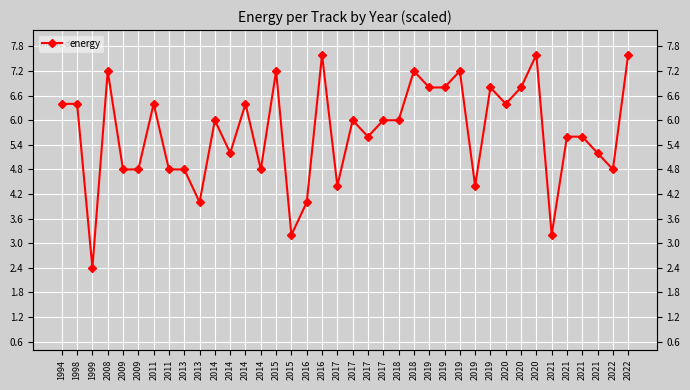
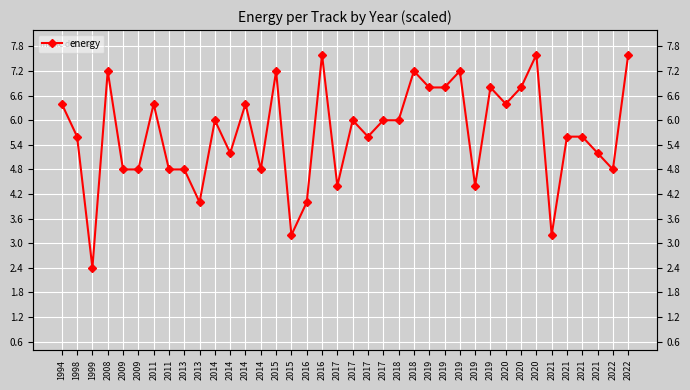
1998: 6.4 -> 5.6
